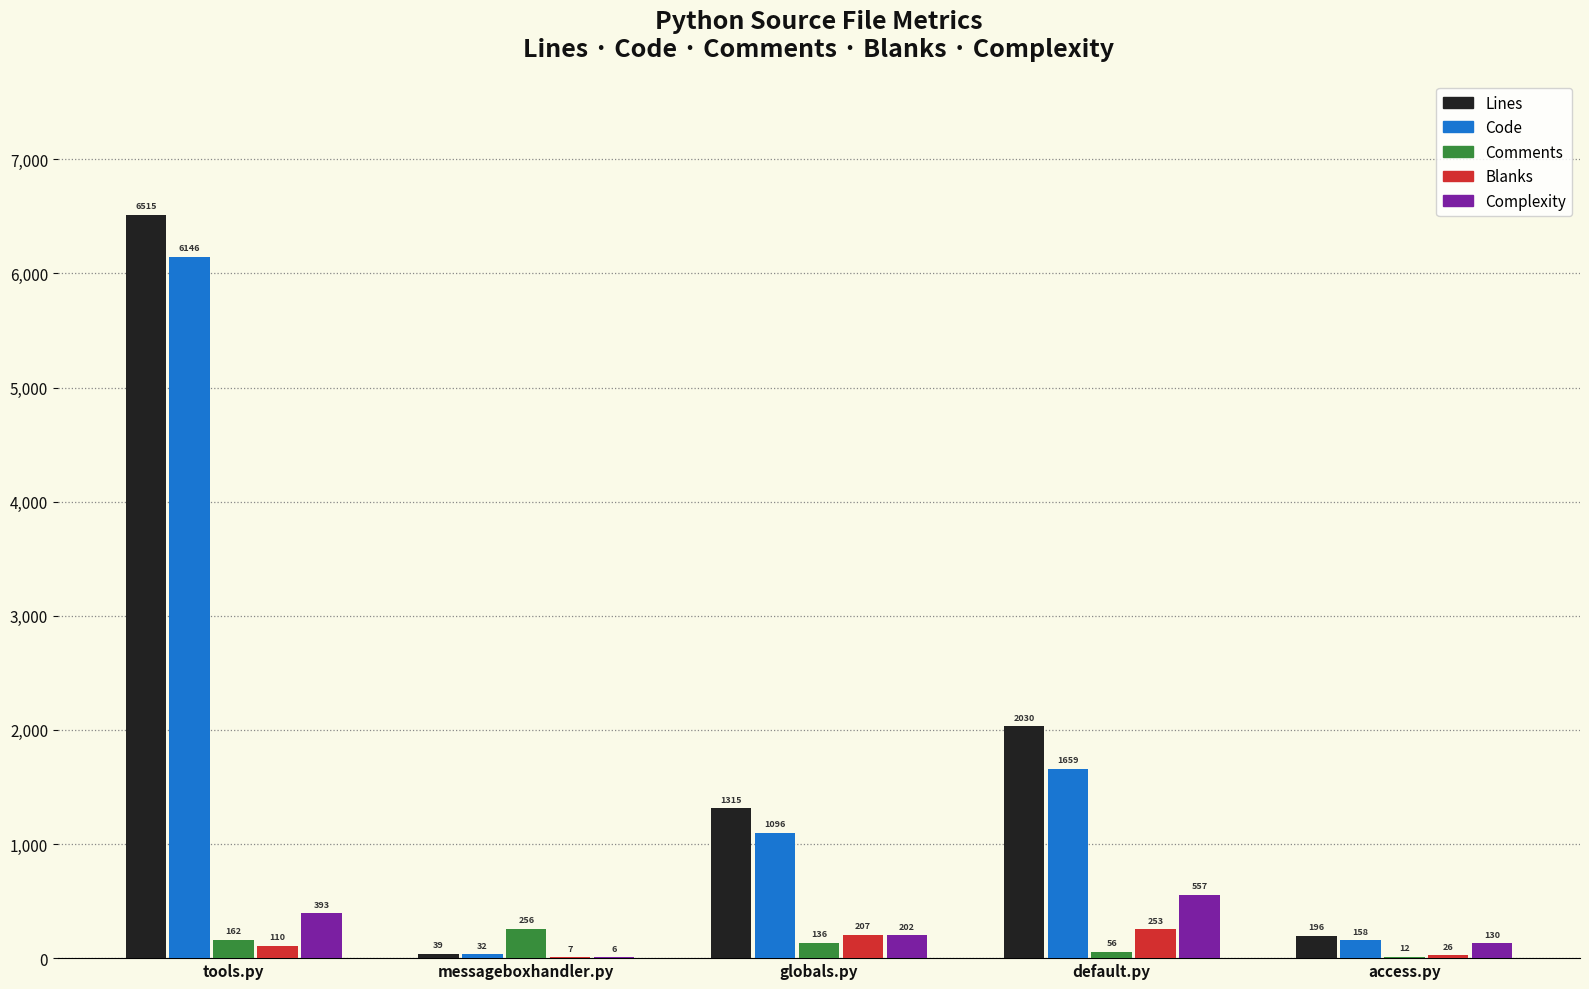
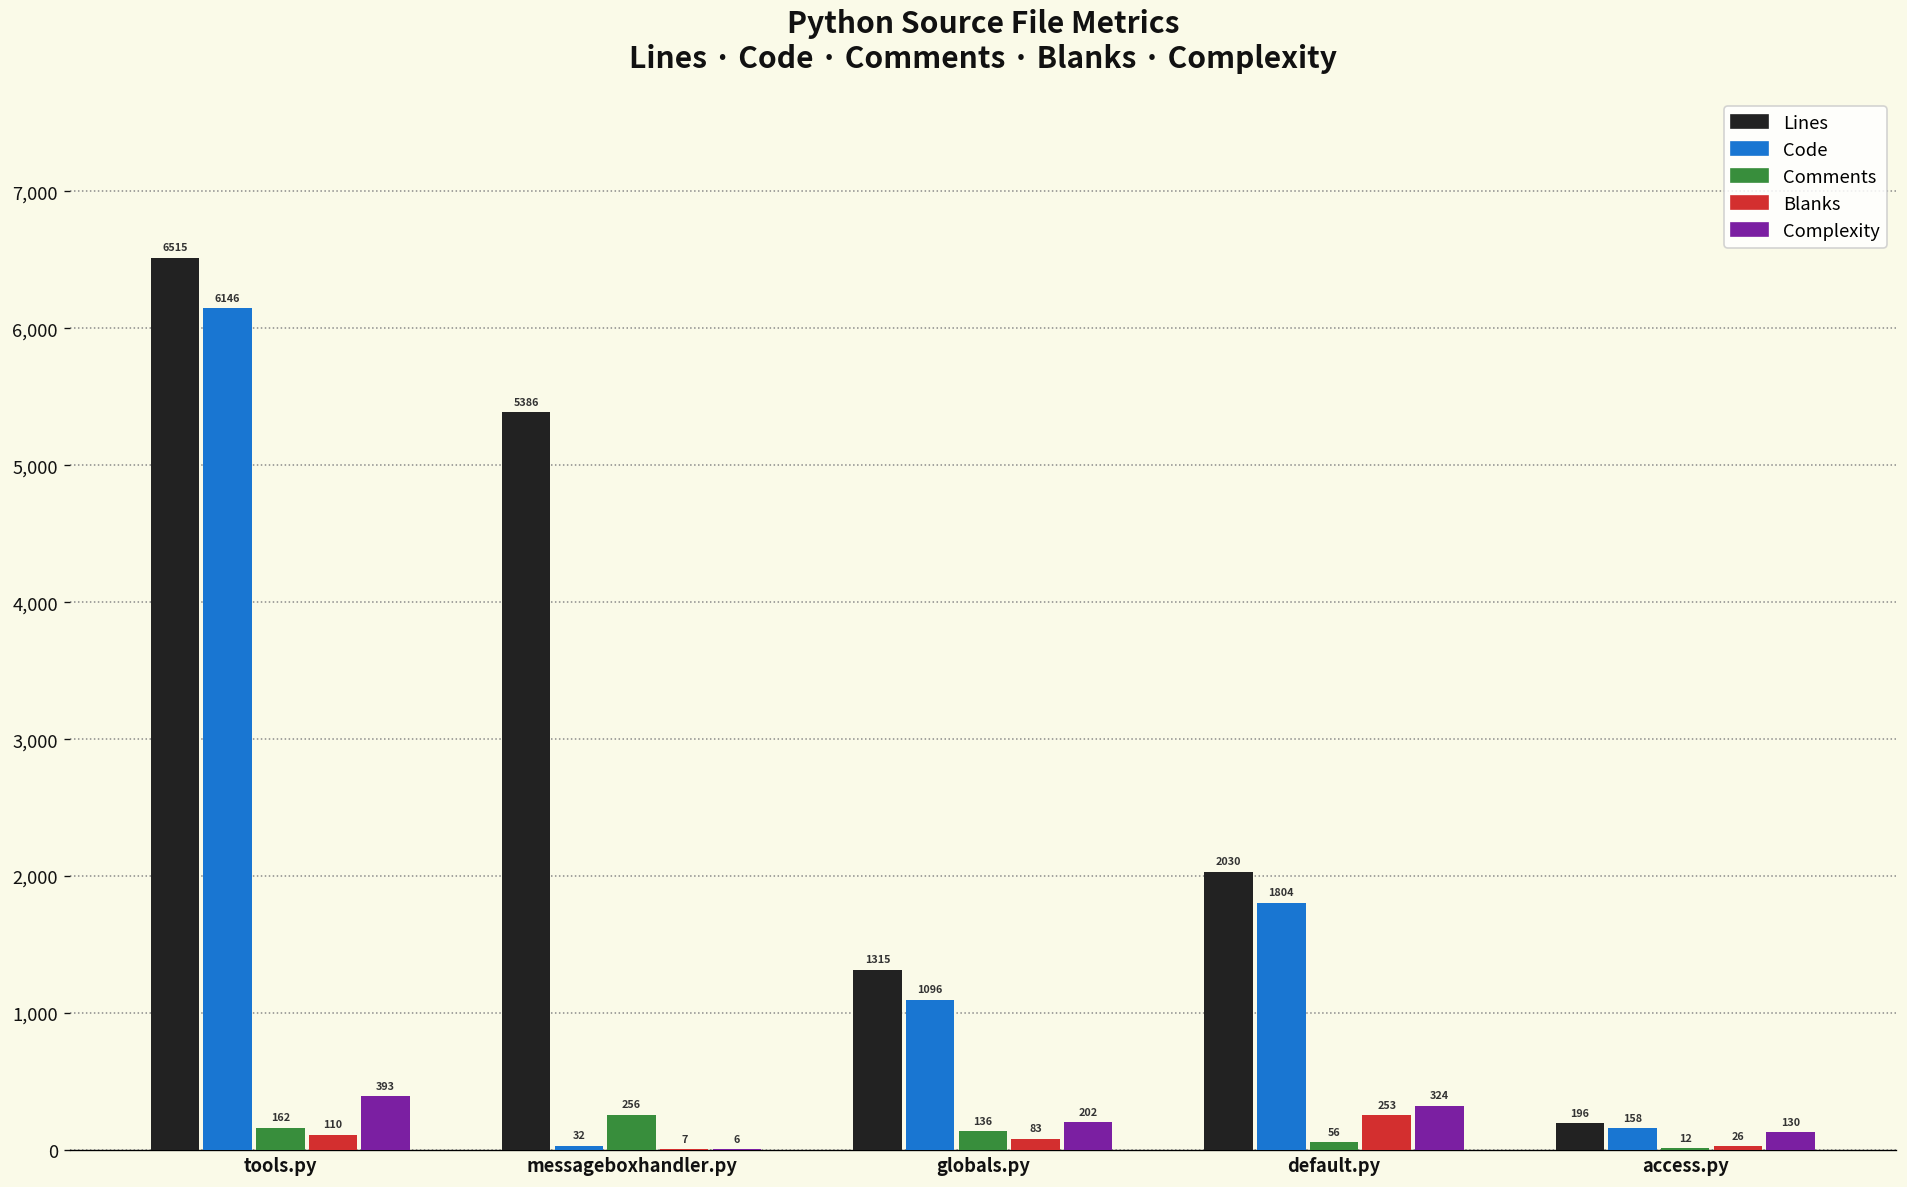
Lines, messageboxhandler.py: 39 -> 5386
Blanks, globals.py: 207 -> 83
Code, default.py: 1659 -> 1804
Complexity, default.py: 557 -> 324
